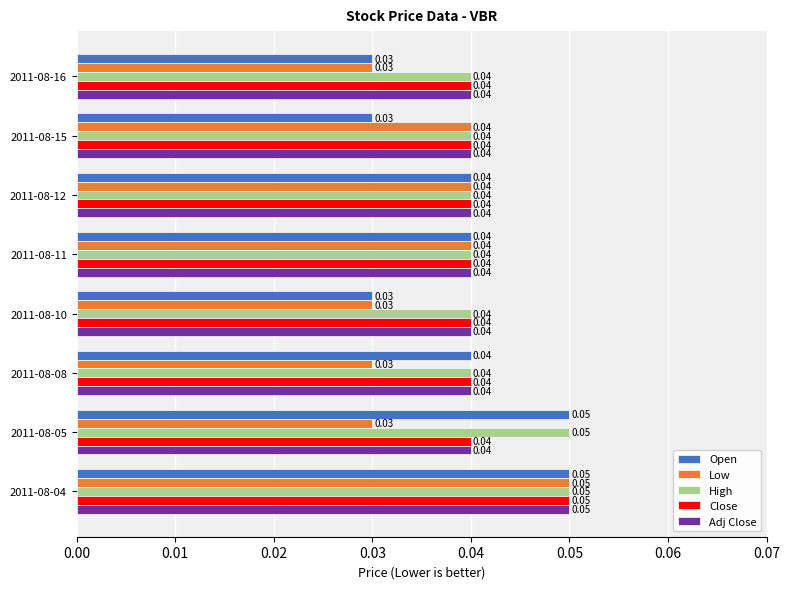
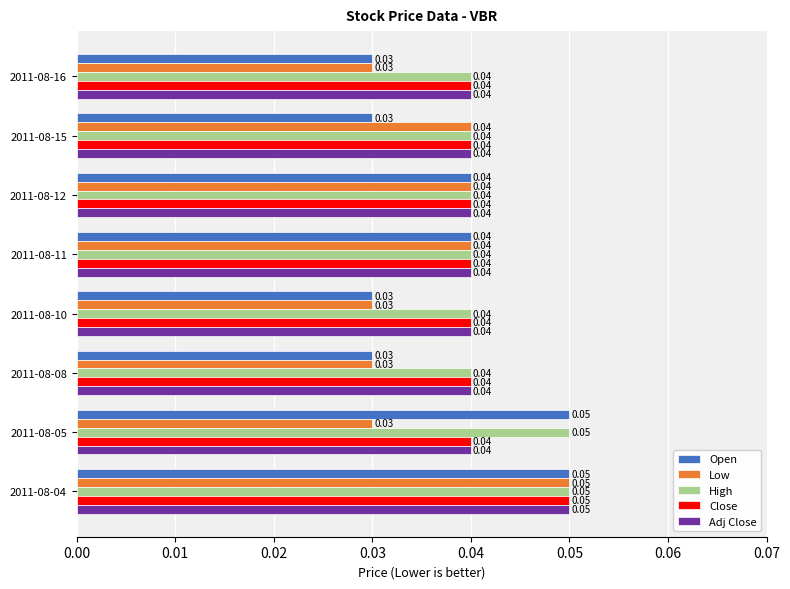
Open, 2011-08-08: 0.04 -> 0.03
